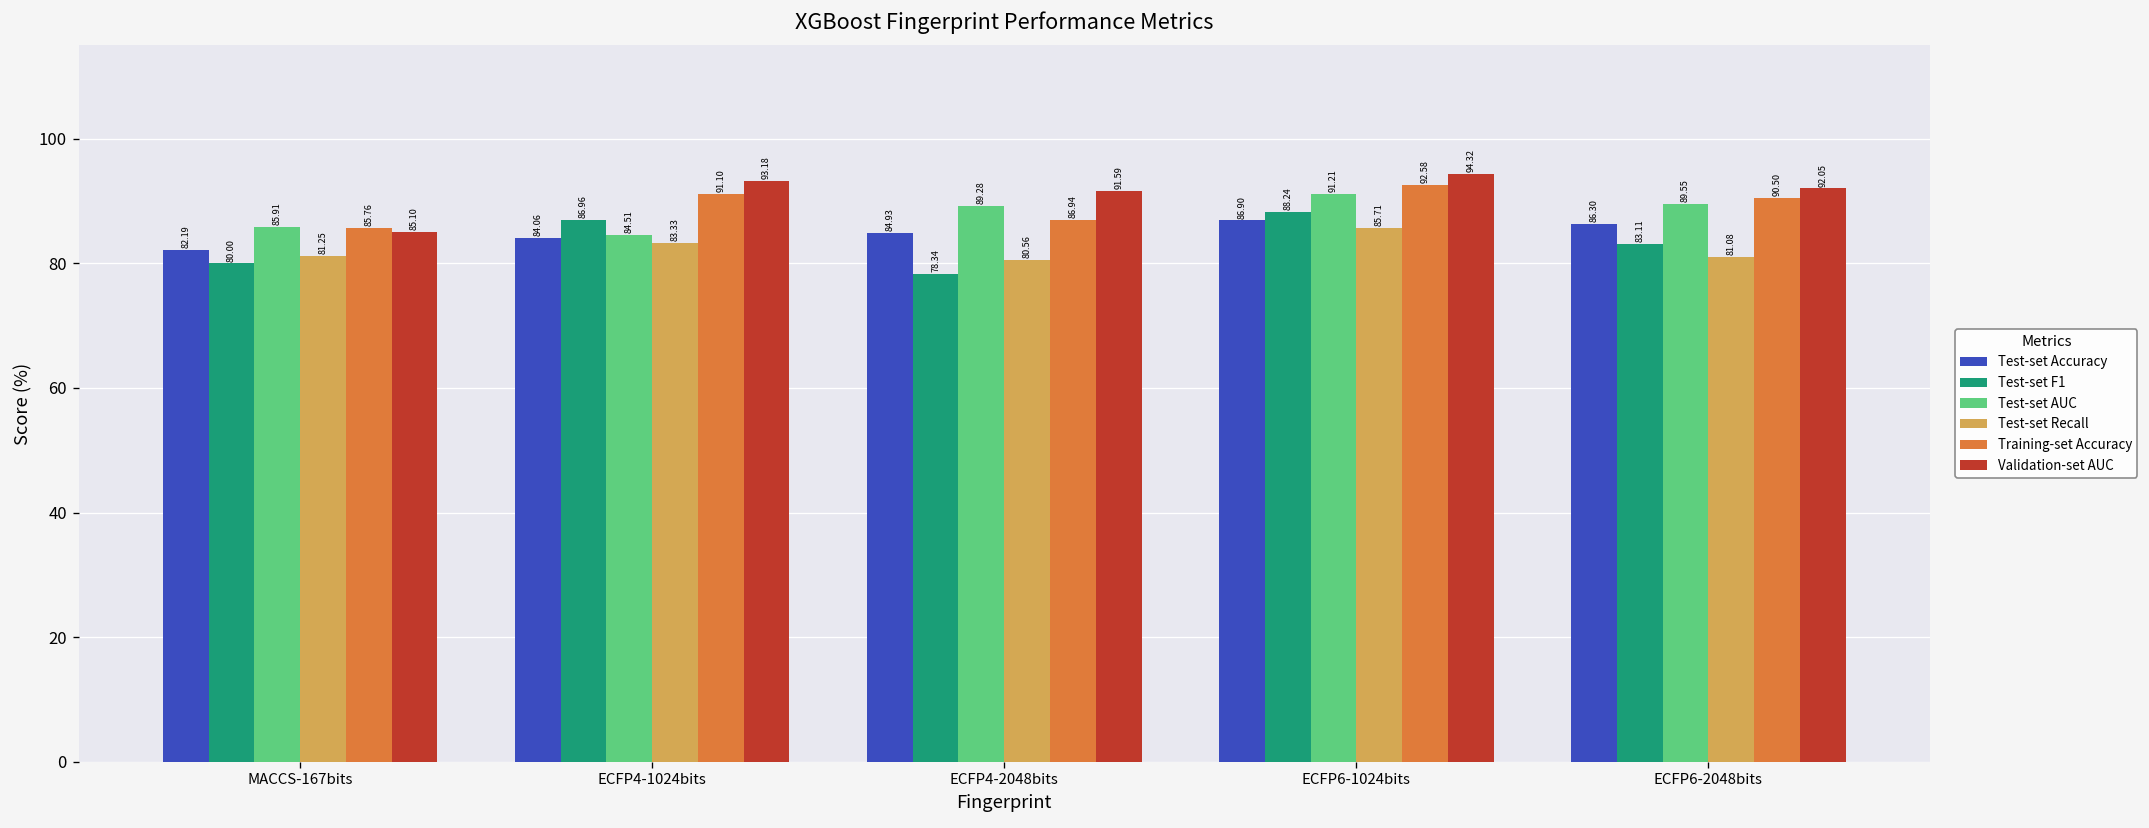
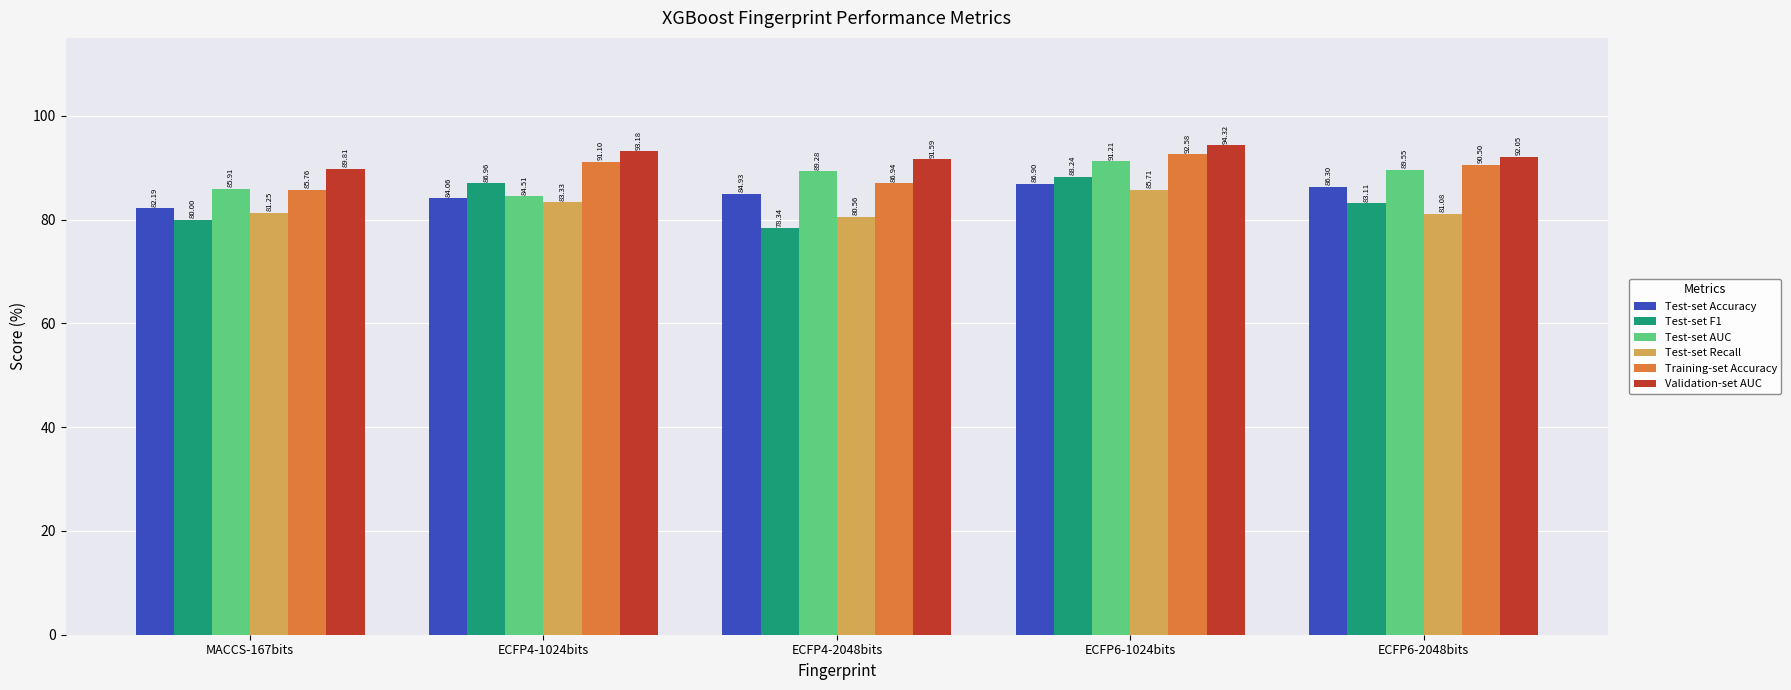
Validation-set AUC, MACCS-167bits: 85.10 -> 89.81
